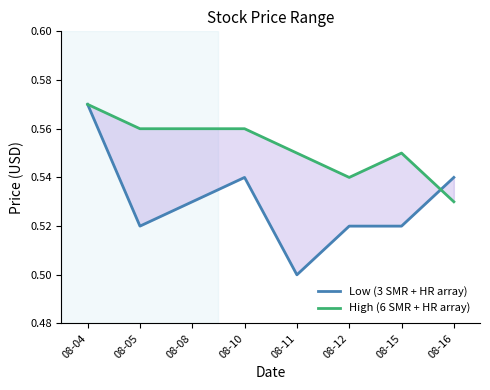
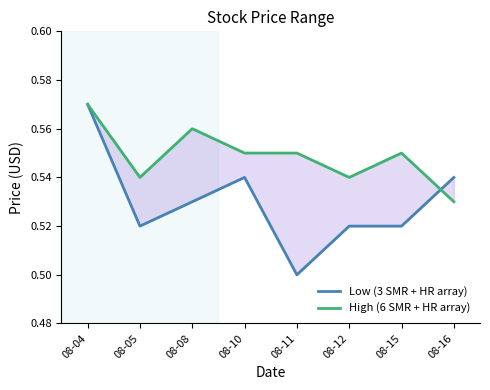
High (6 SMR + HR array), 08-05: 0.56 -> 0.54
High (6 SMR + HR array), 08-10: 0.56 -> 0.55
